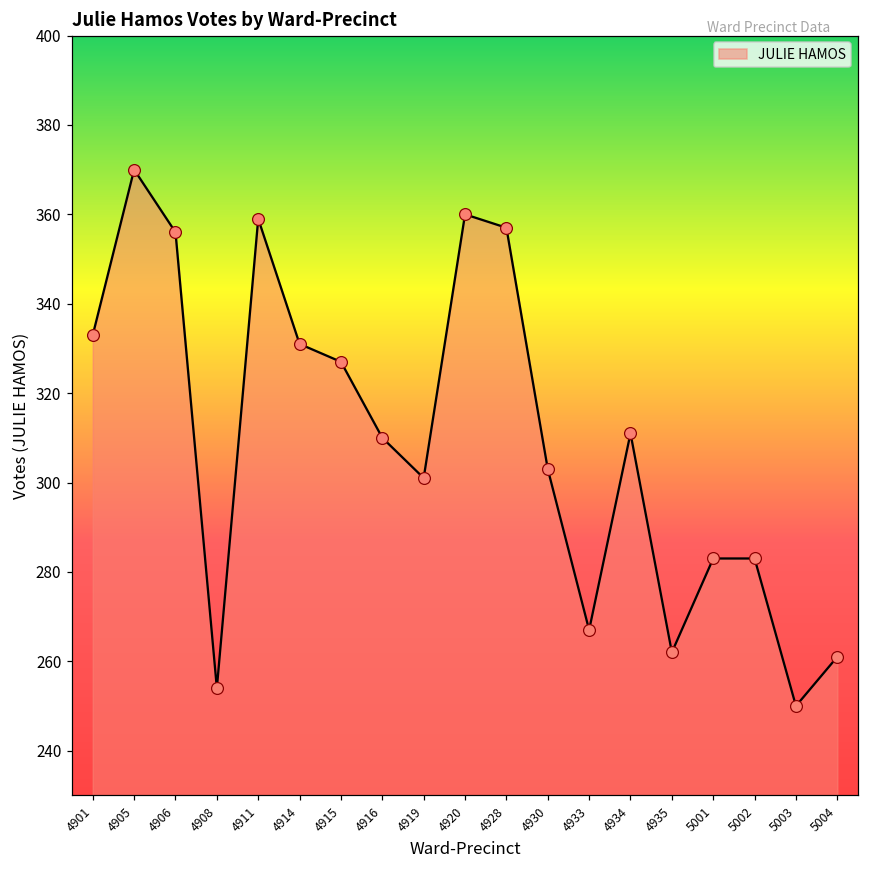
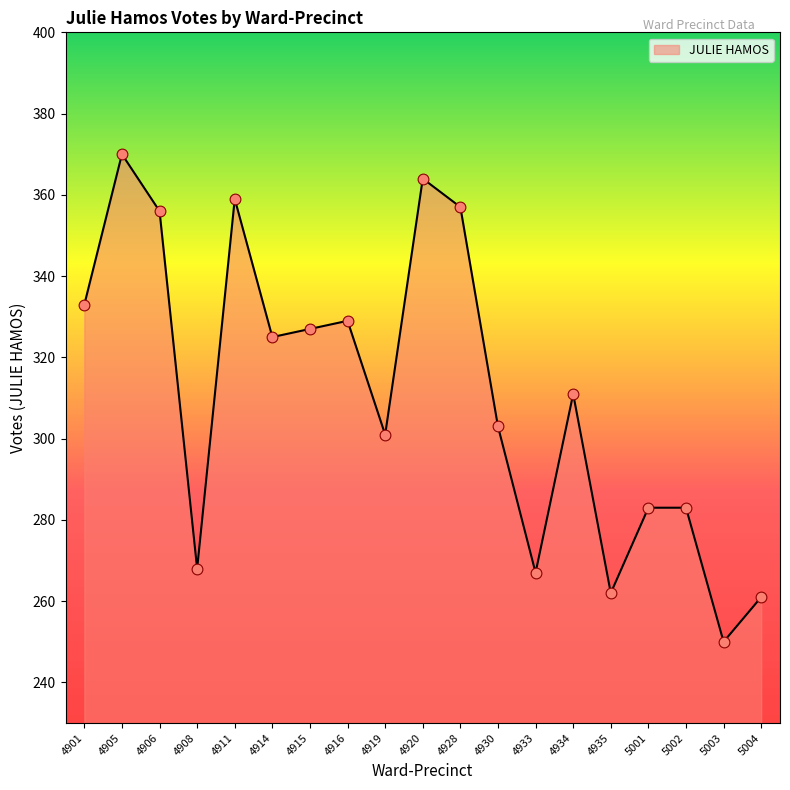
4908: 254 -> 268
4914: 331 -> 325
4916: 310 -> 329
4920: 360 -> 364
